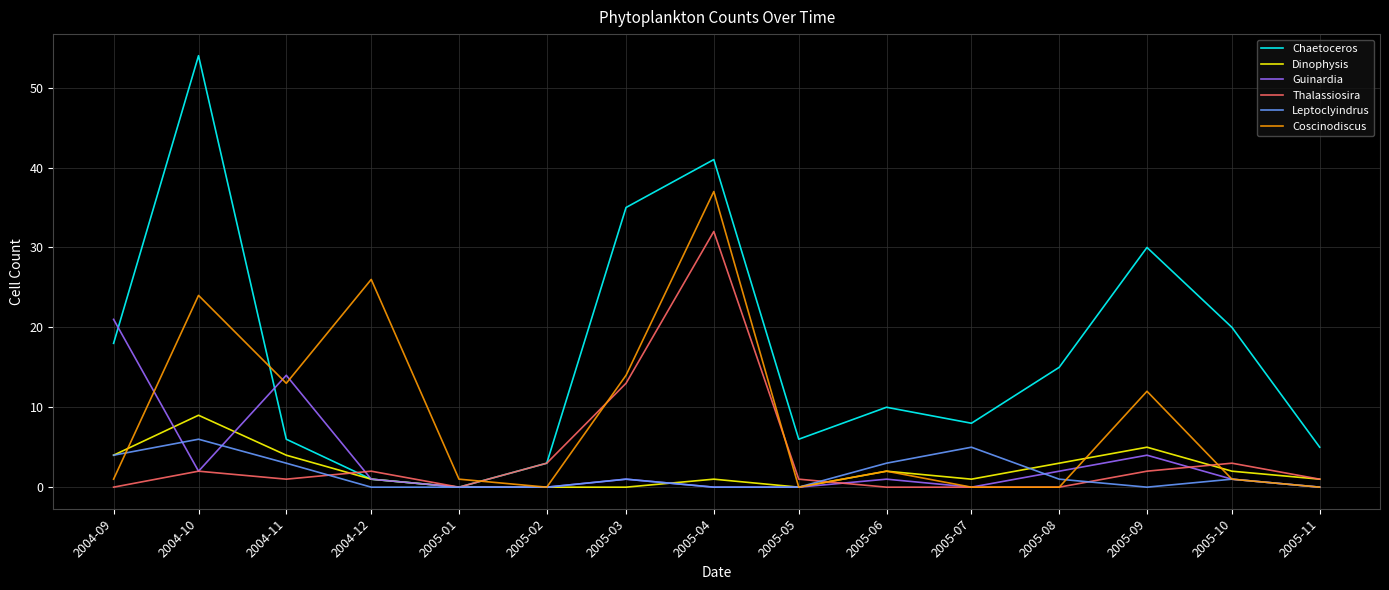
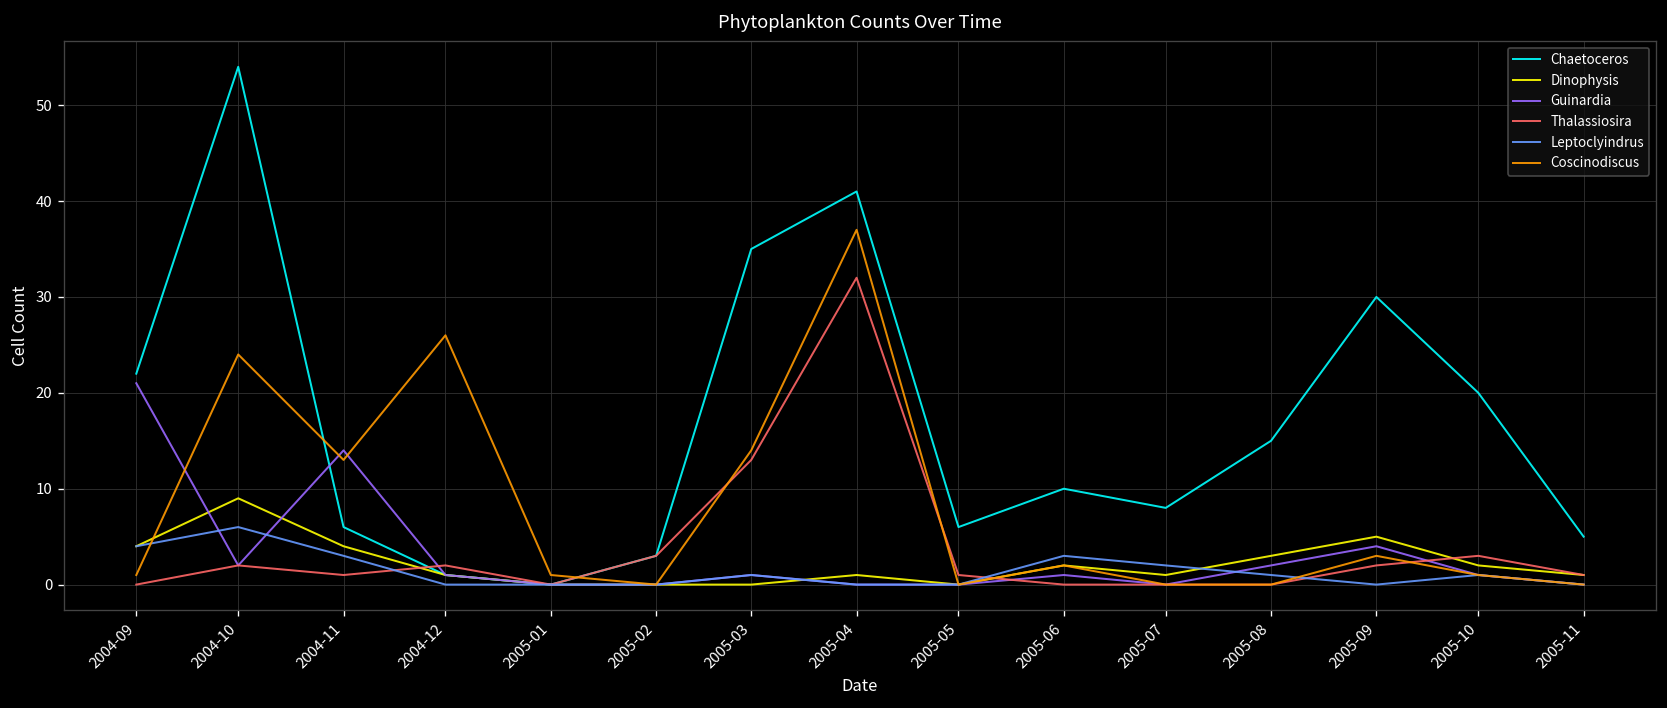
Chaetoceros, 2004-09: 18 -> 22
Leptoclyindrus, 2005-07: 5 -> 2
Coscinodiscus, 2005-09: 12 -> 3
